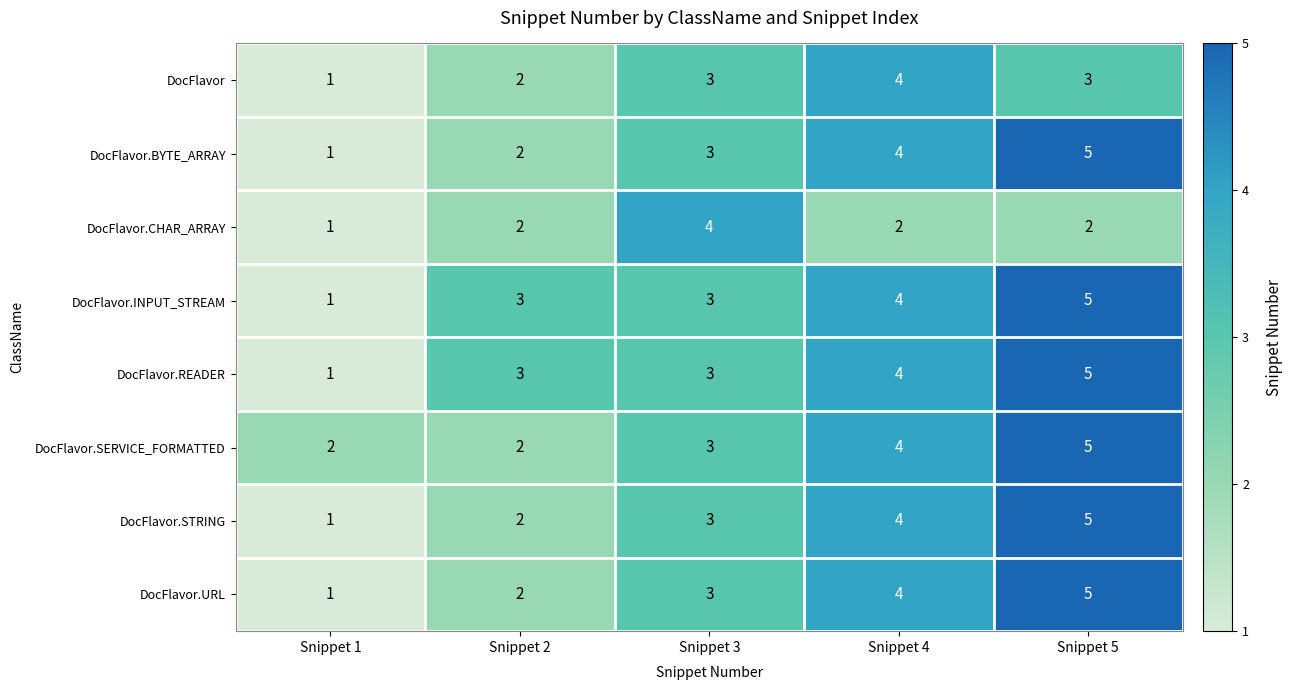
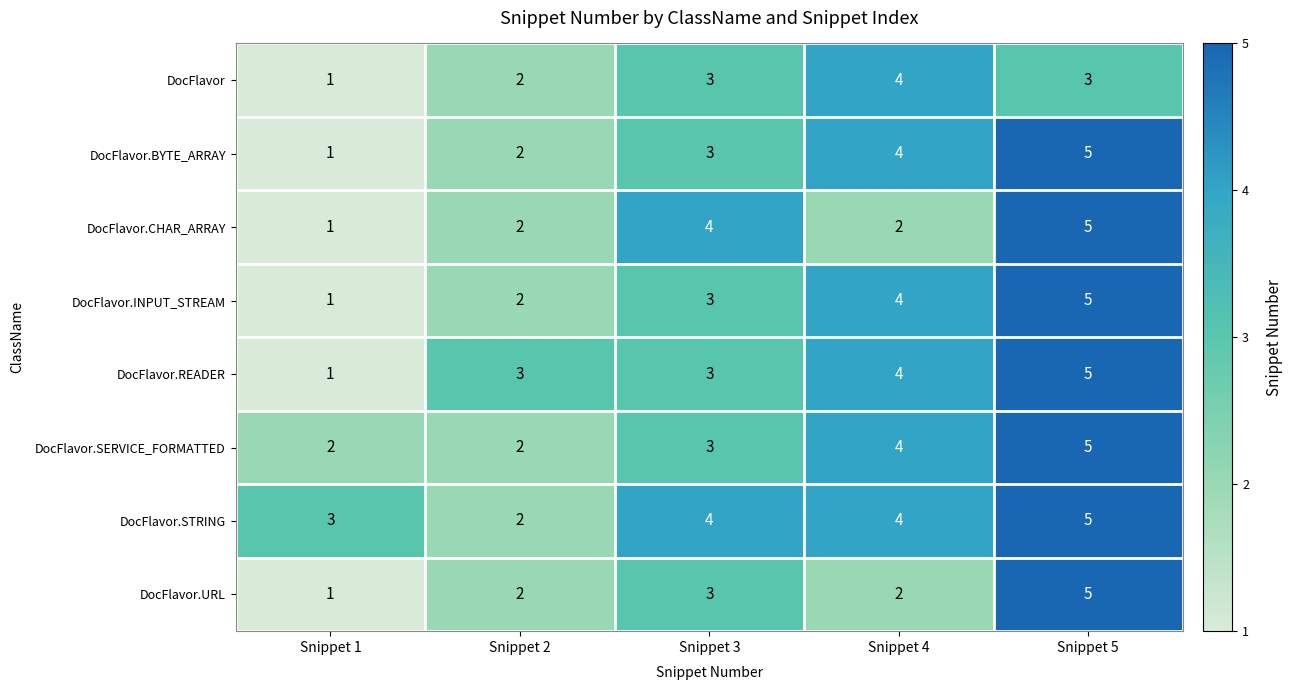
DocFlavor.CHAR_ARRAY, Snippet 5: 2 -> 5
DocFlavor.INPUT_STREAM, Snippet 2: 3 -> 2
DocFlavor.STRING, Snippet 1: 1 -> 3
DocFlavor.STRING, Snippet 3: 3 -> 4
DocFlavor.URL, Snippet 4: 4 -> 2
